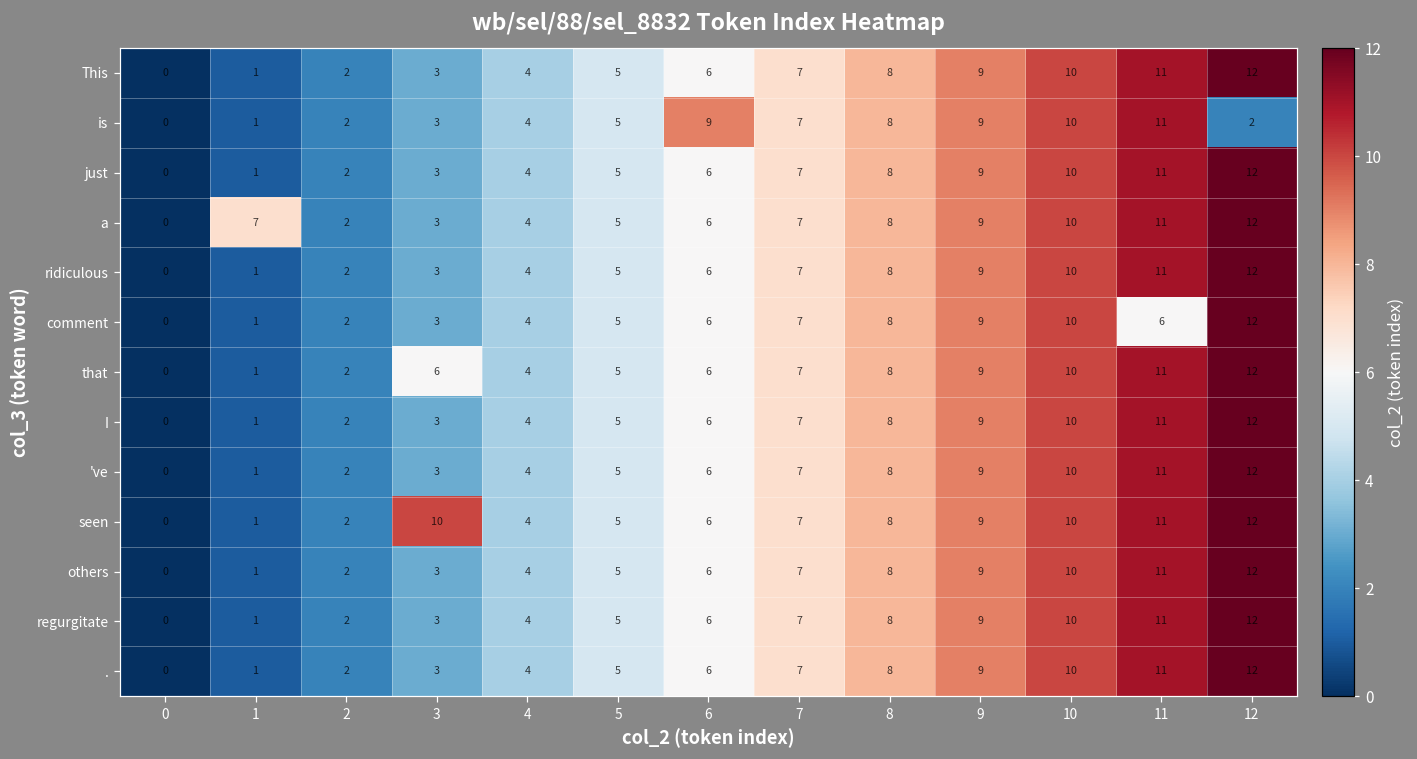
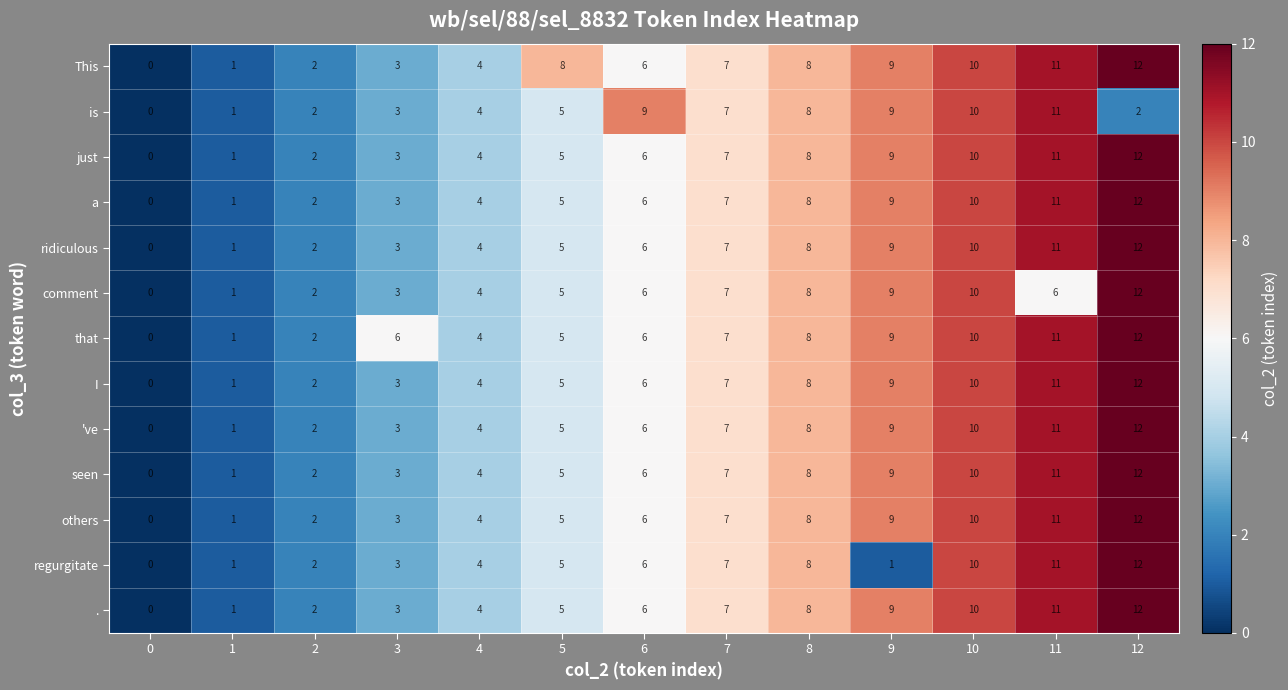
This, 5: 5 -> 8
a, 1: 7 -> 1
seen, 3: 10 -> 3
regurgitate, 9: 9 -> 1
